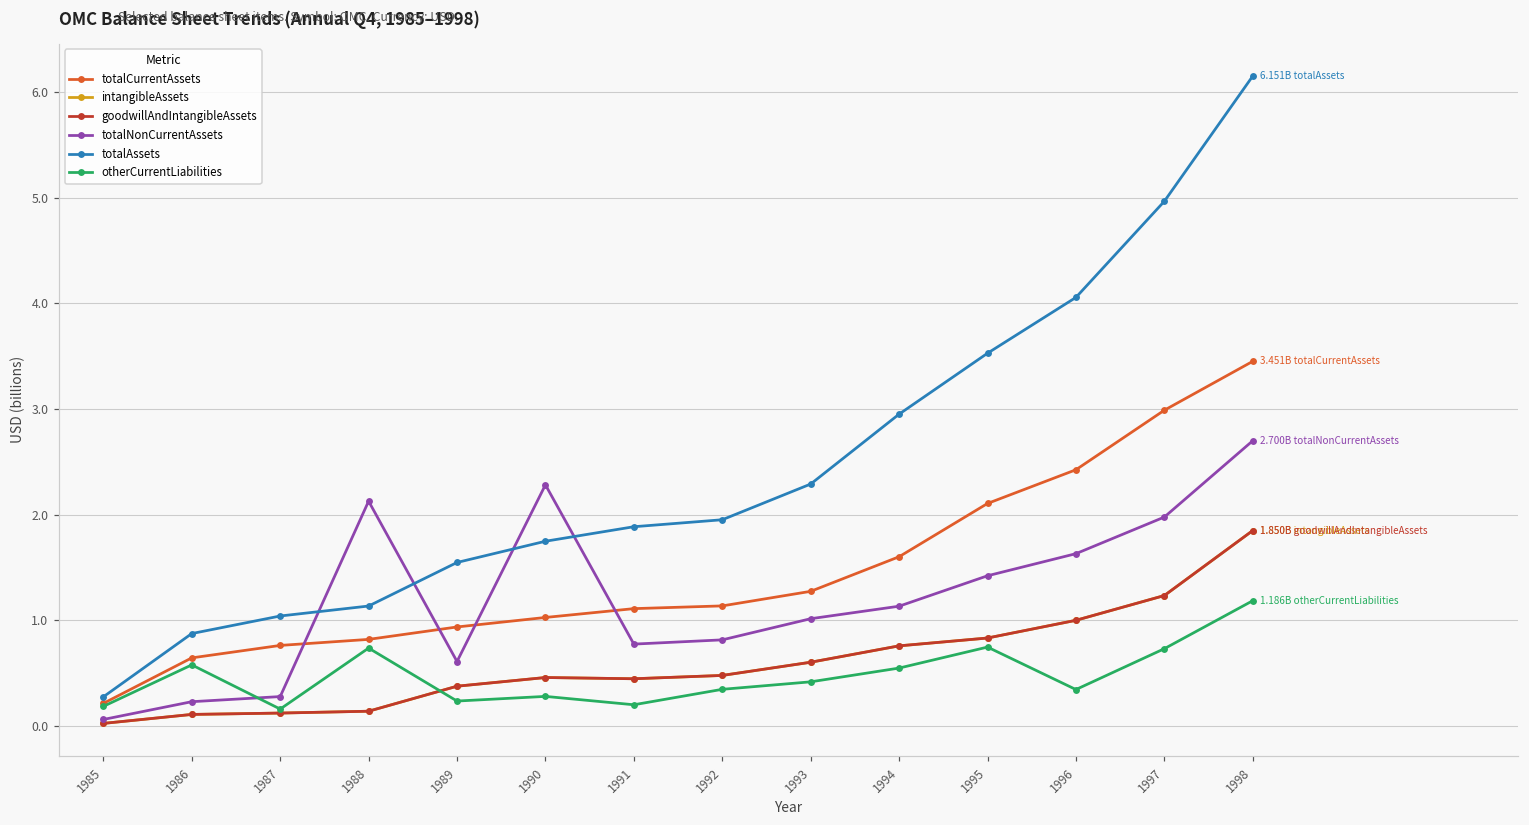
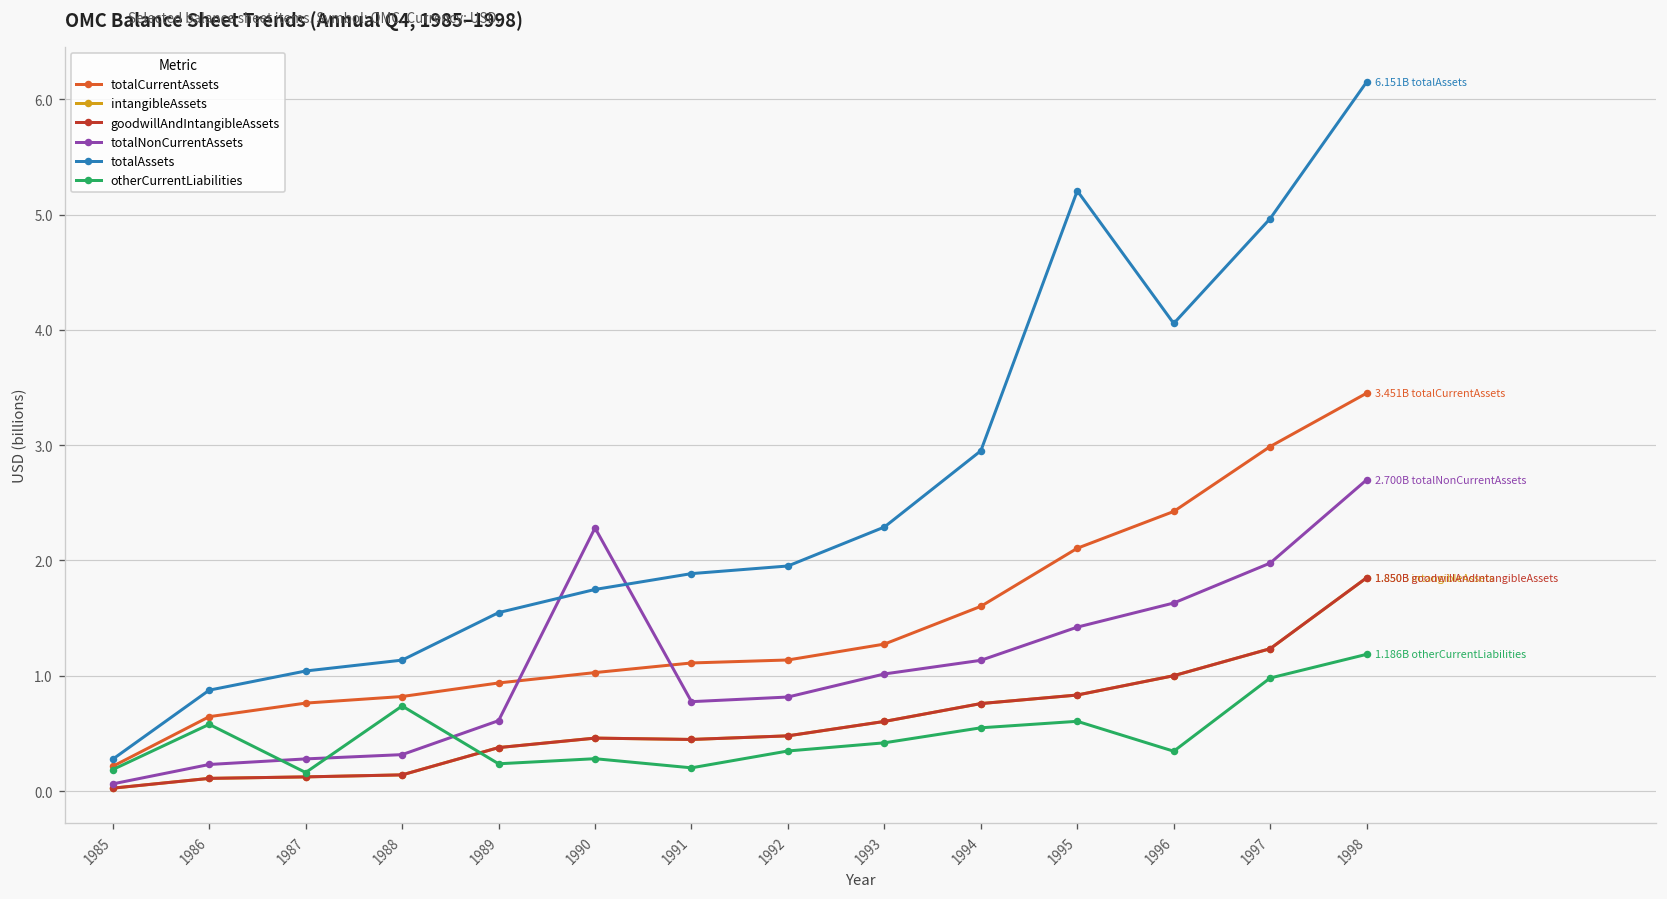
totalNonCurrentAssets, 1988: 2.1 -> 0.3
totalAssets, 1995: 3.5 -> 5.2
otherCurrentLiabilities, 1995: 0.7 -> 0.6
otherCurrentLiabilities, 1997: 0.7 -> 1.0
